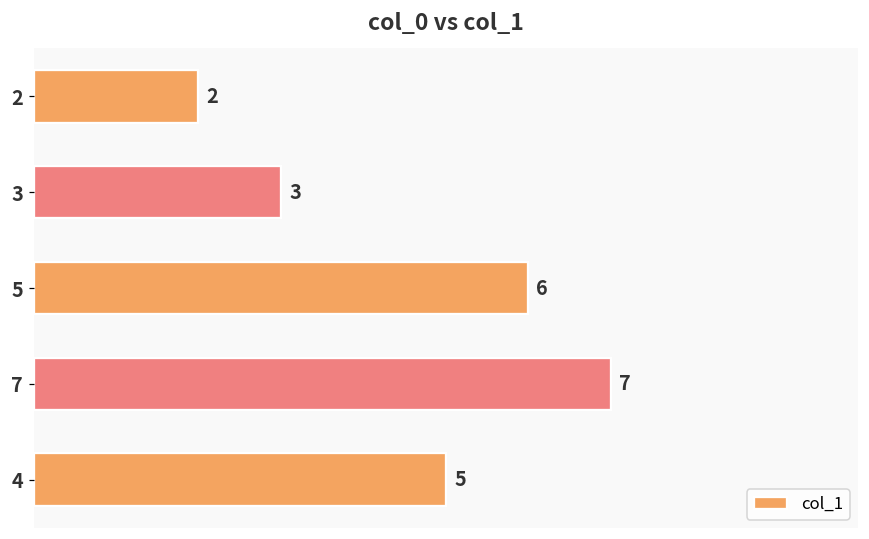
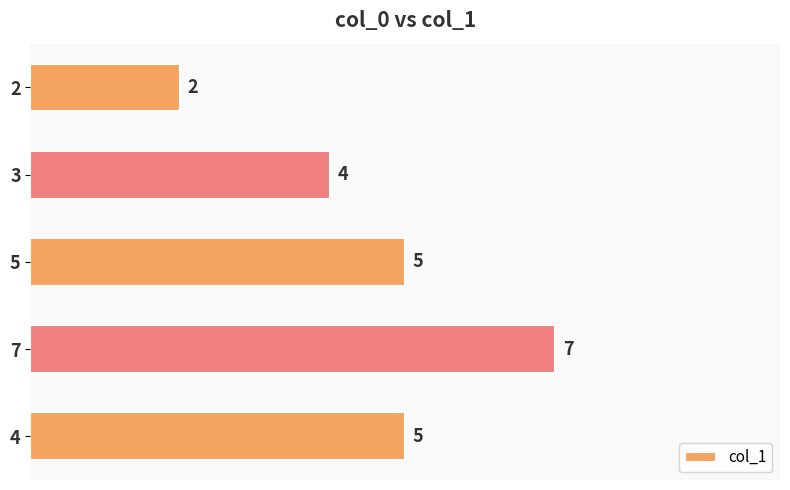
3: 3 -> 4
5: 6 -> 5
